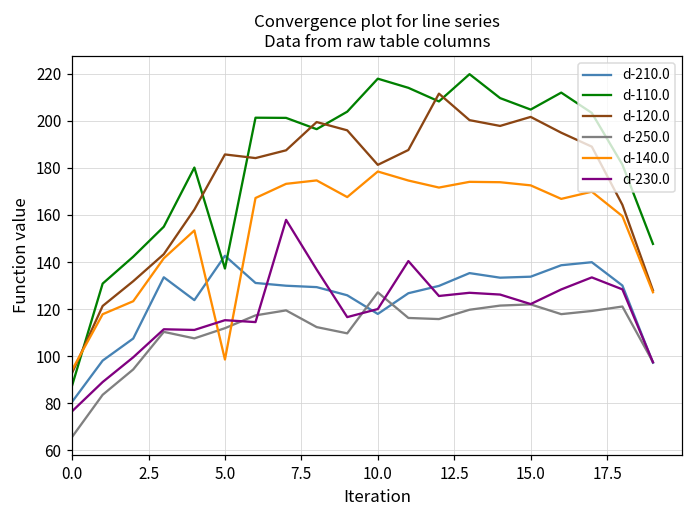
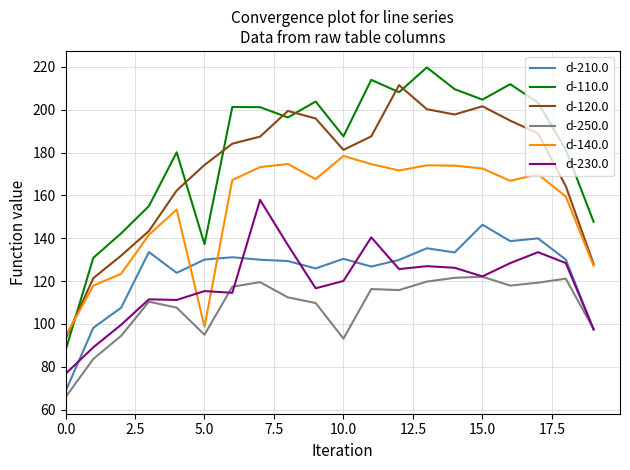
d-210.0, 0.0: 81 -> 68
d-210.0, 5.0: 143 -> 130
d-120.0, 5.0: 186 -> 174
d-250.0, 5.0: 112 -> 95
d-210.0, 10.0: 118 -> 130
d-110.0, 10.0: 218 -> 188
d-250.0, 10.0: 127 -> 93
d-210.0, 15.0: 134 -> 146
